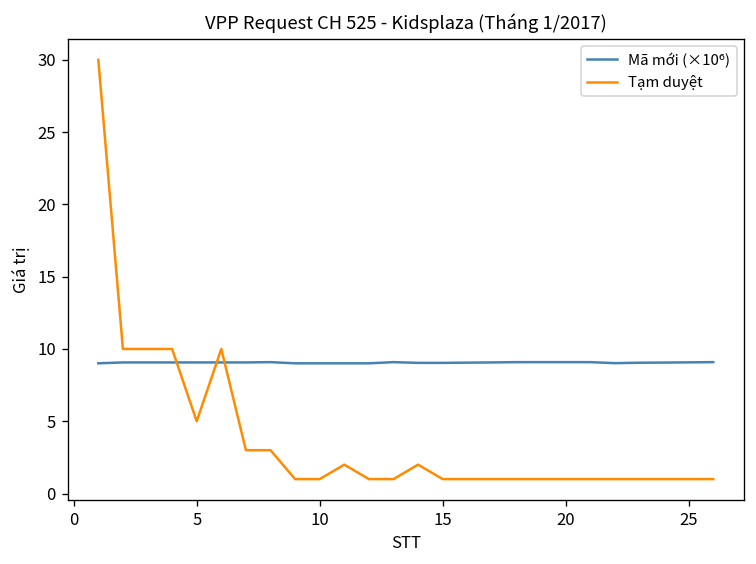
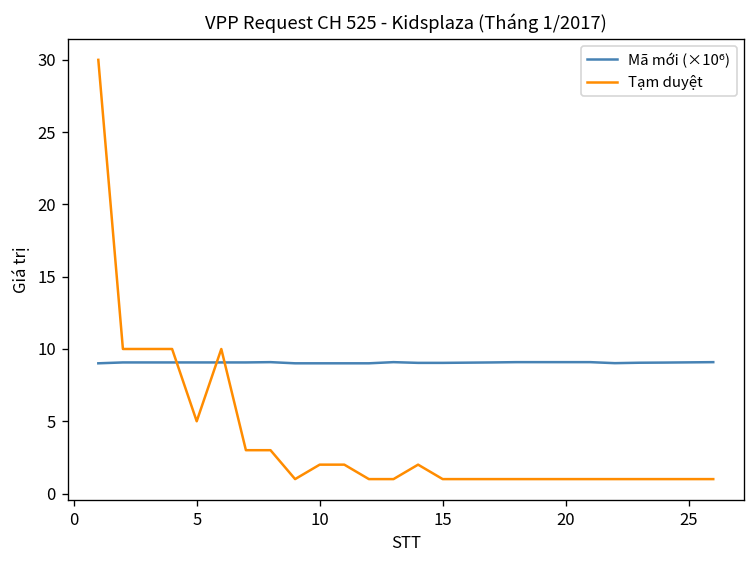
Tạm duyệt, 10: 1 -> 2
